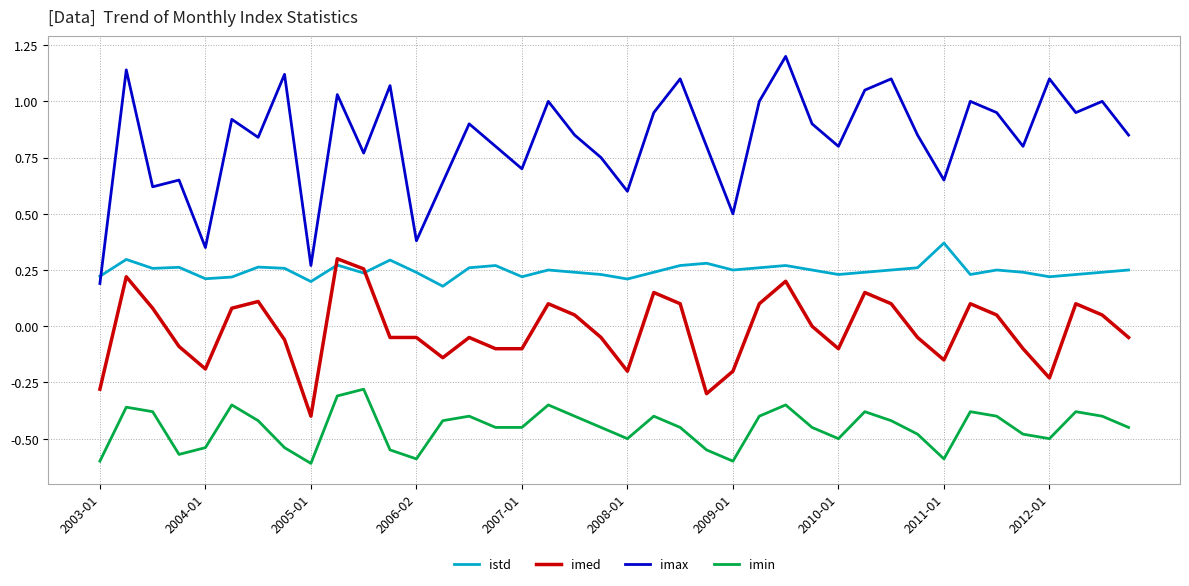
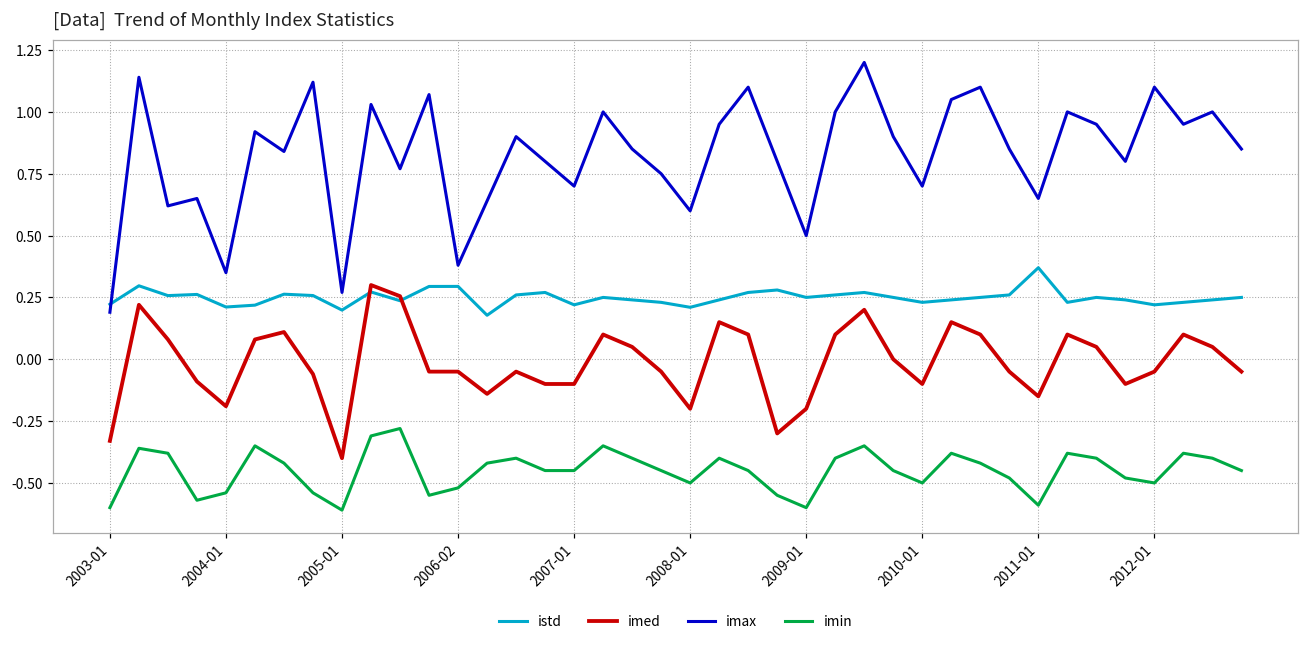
imed, 2003-01: -0.28 -> -0.33
istd, 2006-02: 0.24 -> 0.29
imin, 2006-02: -0.59 -> -0.52
imax, 2010-01: 0.8 -> 0.7
imed, 2012-01: -0.23 -> -0.05
